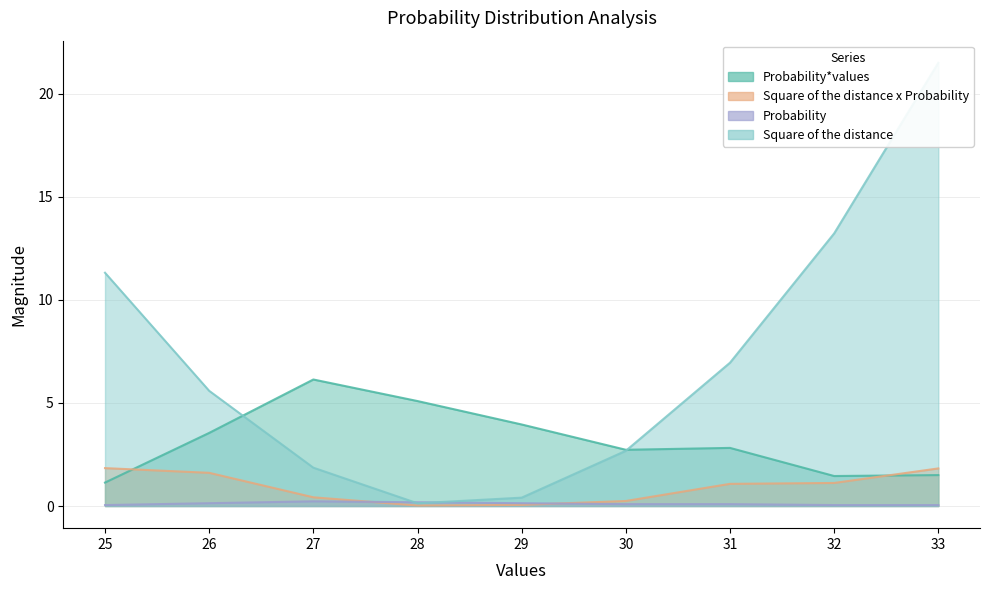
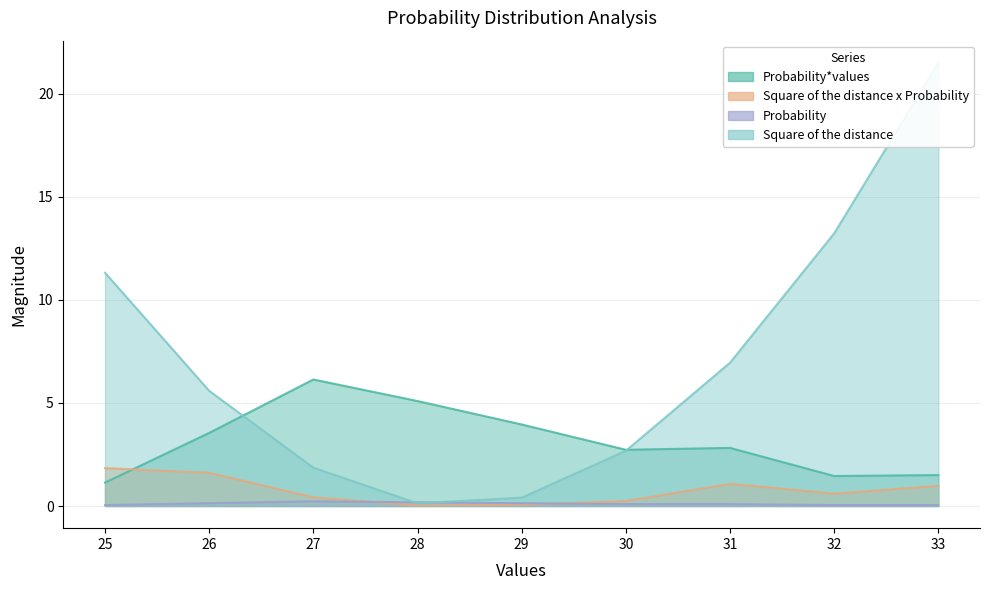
Square of the distance x Probability, 32: 1.1 -> 0.6
Square of the distance x Probability, 33: 1.8 -> 1.0
